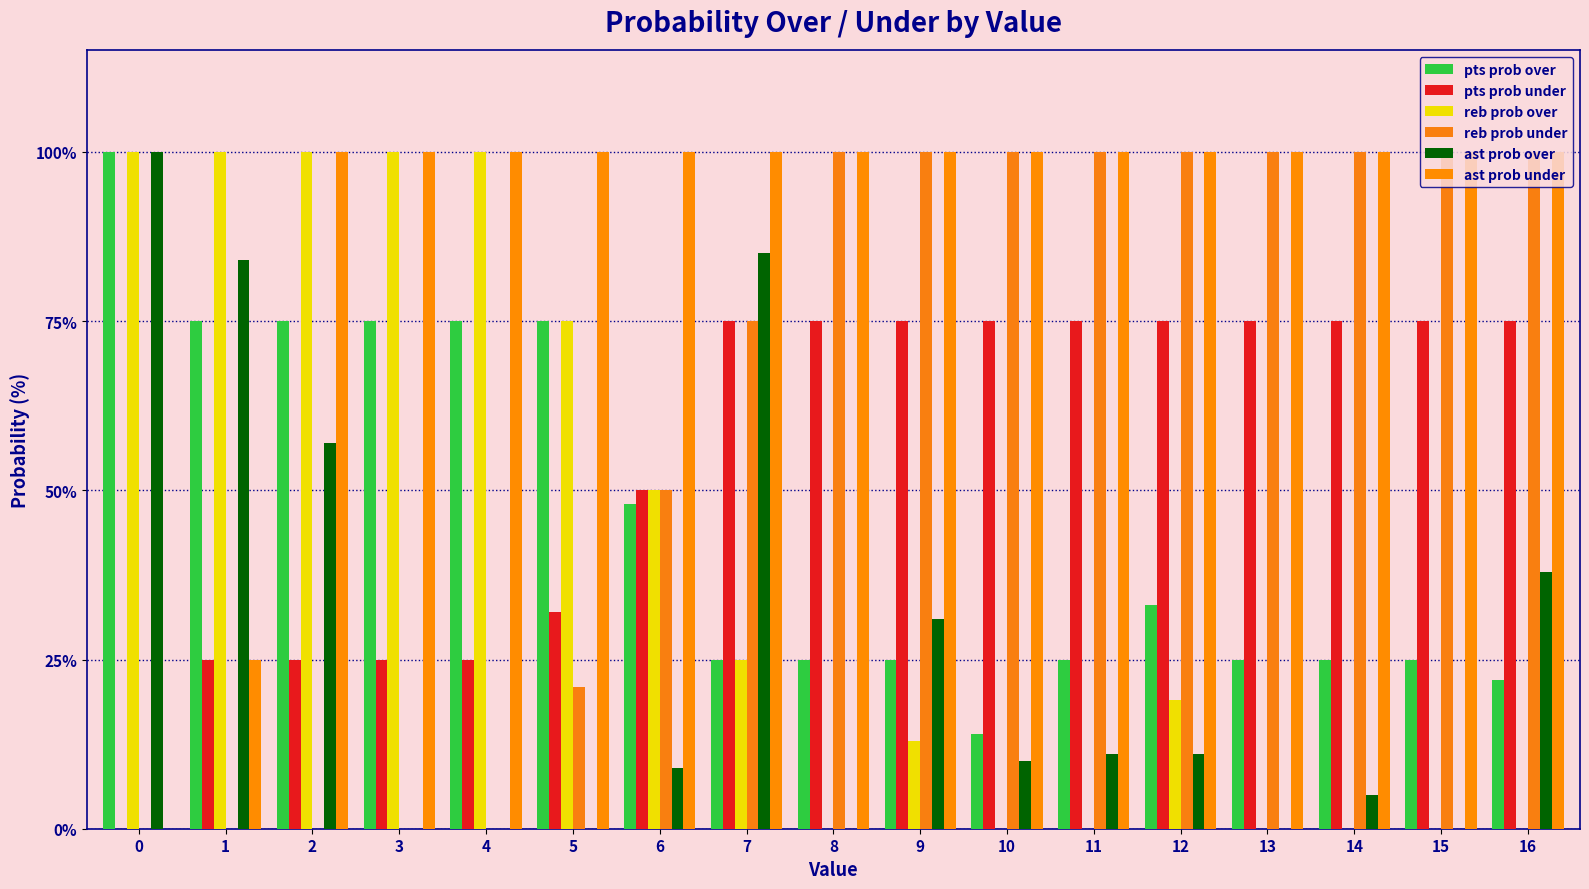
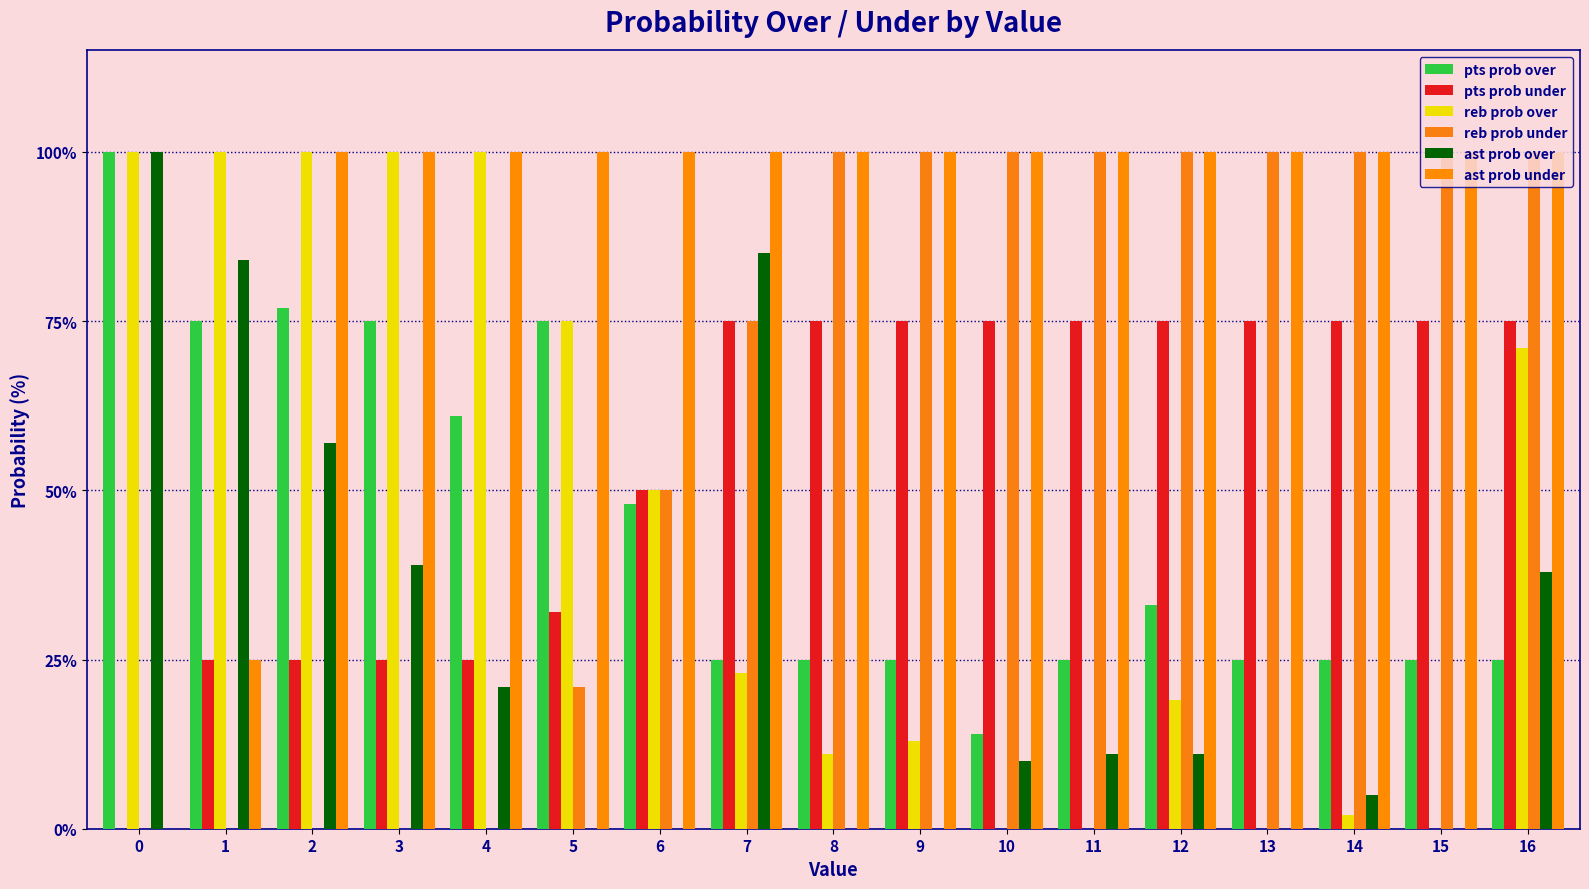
pts prob over, 2: 75% -> 77%
ast prob over, 3: 0% -> 39%
pts prob over, 4: 75% -> 61%
ast prob over, 4: 0% -> 21%
ast prob over, 6: 9% -> 0%
reb prob over, 7: 25% -> 23%
reb prob over, 8: 0% -> 11%
ast prob over, 9: 31% -> 0%
reb prob over, 14: 0% -> 2%
pts prob over, 16: 22% -> 25%
reb prob over, 16: 0% -> 71%
